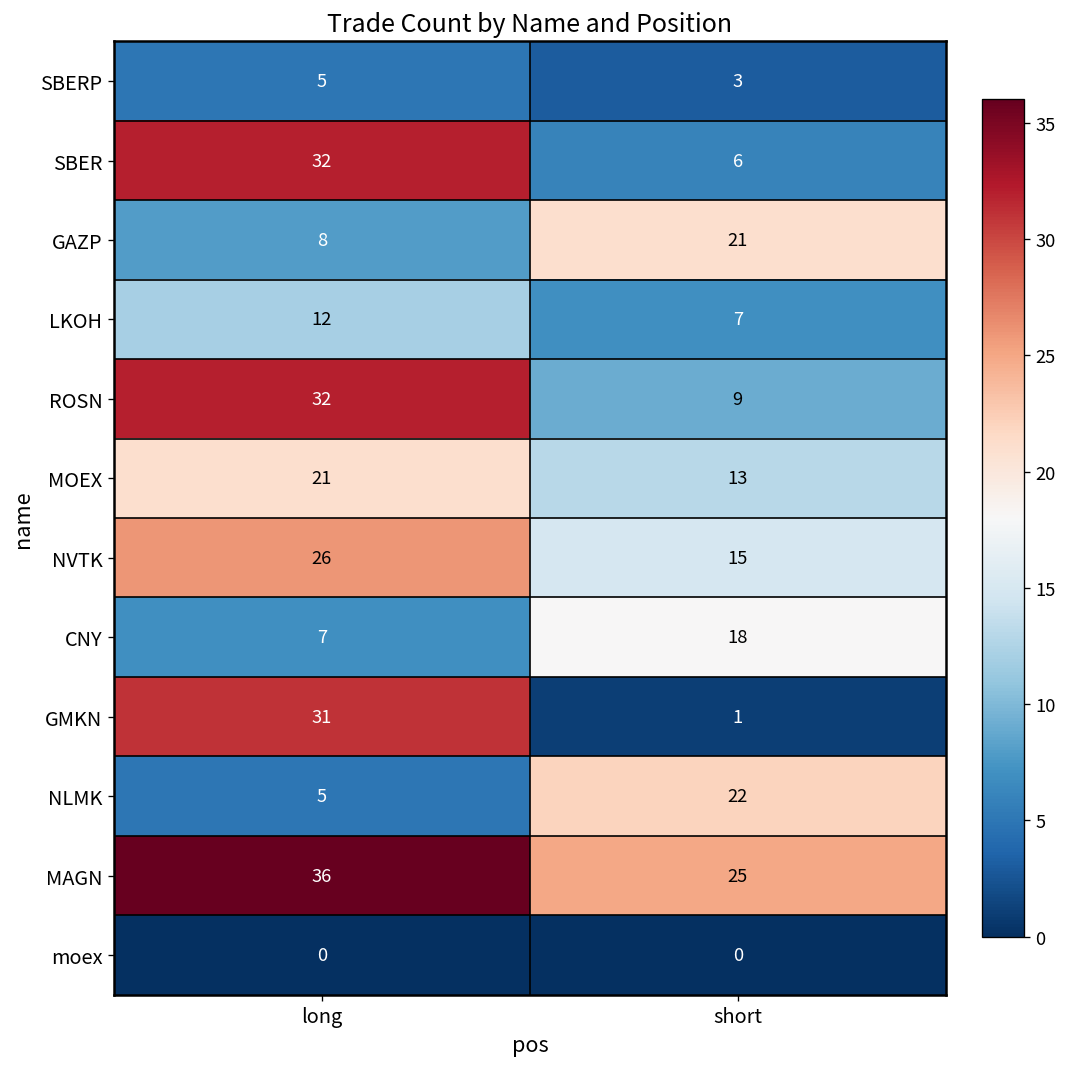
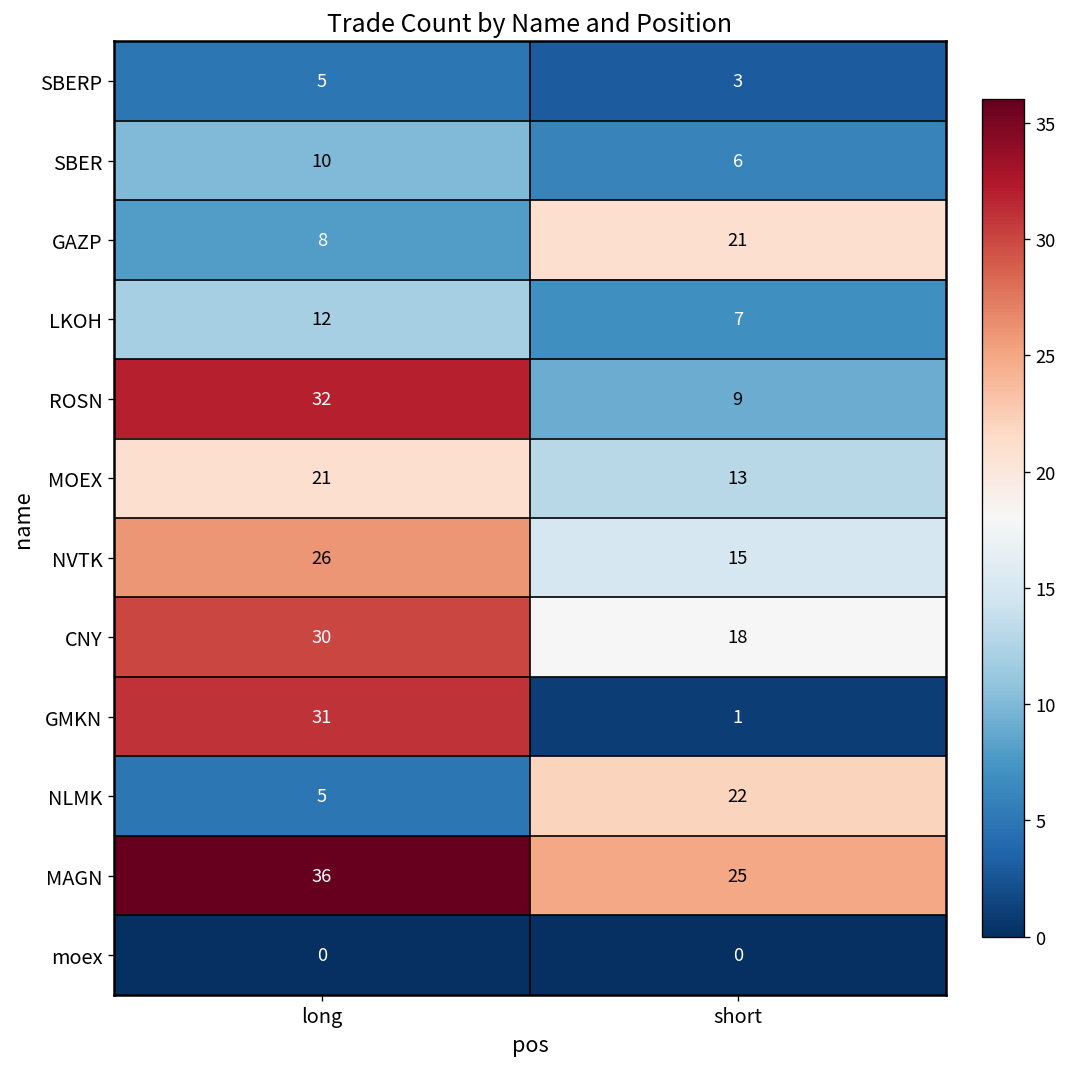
SBER, long: 32 -> 10
CNY, long: 7 -> 30
